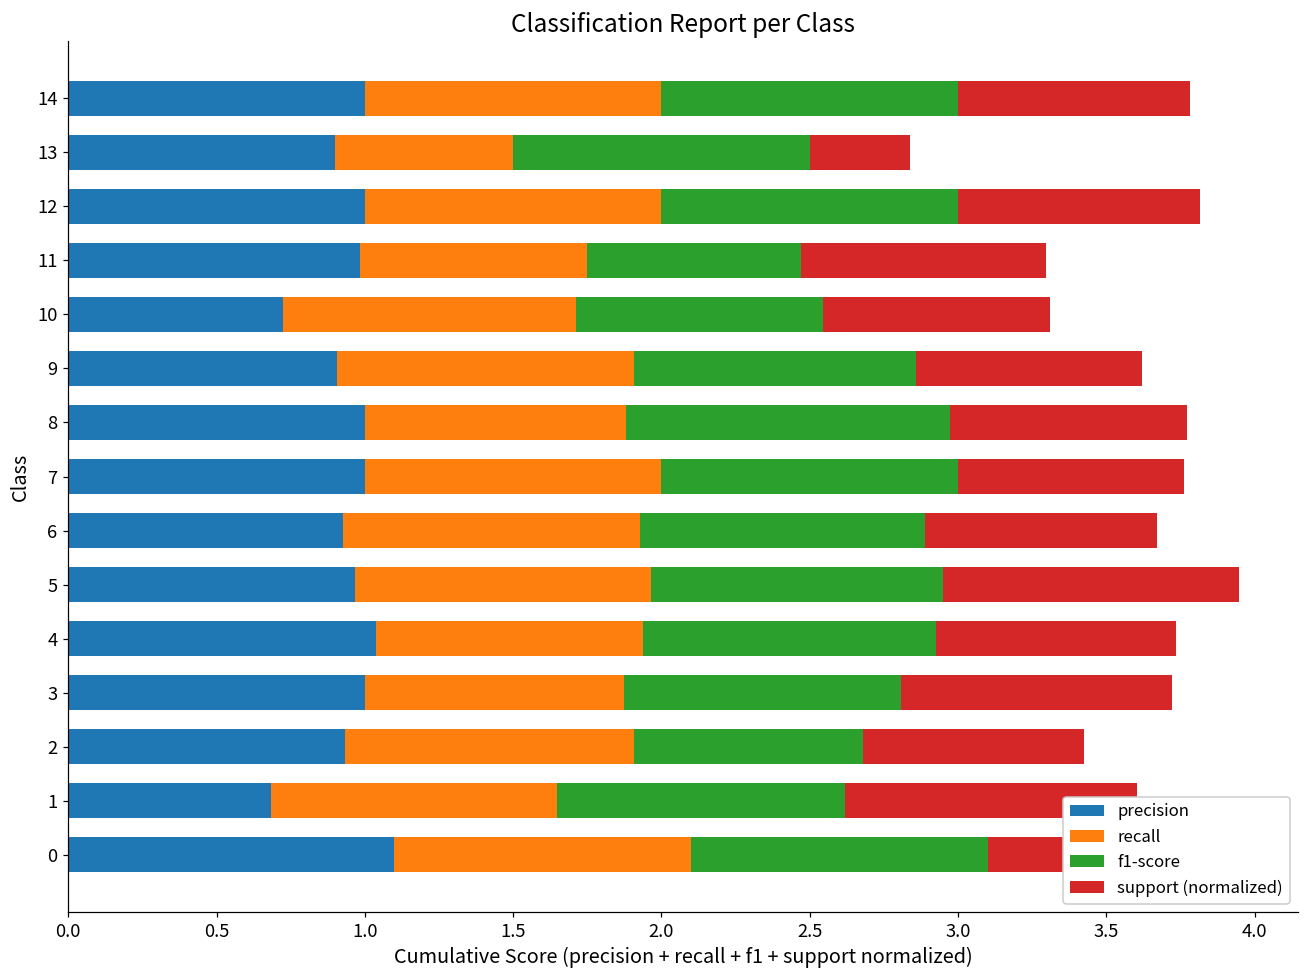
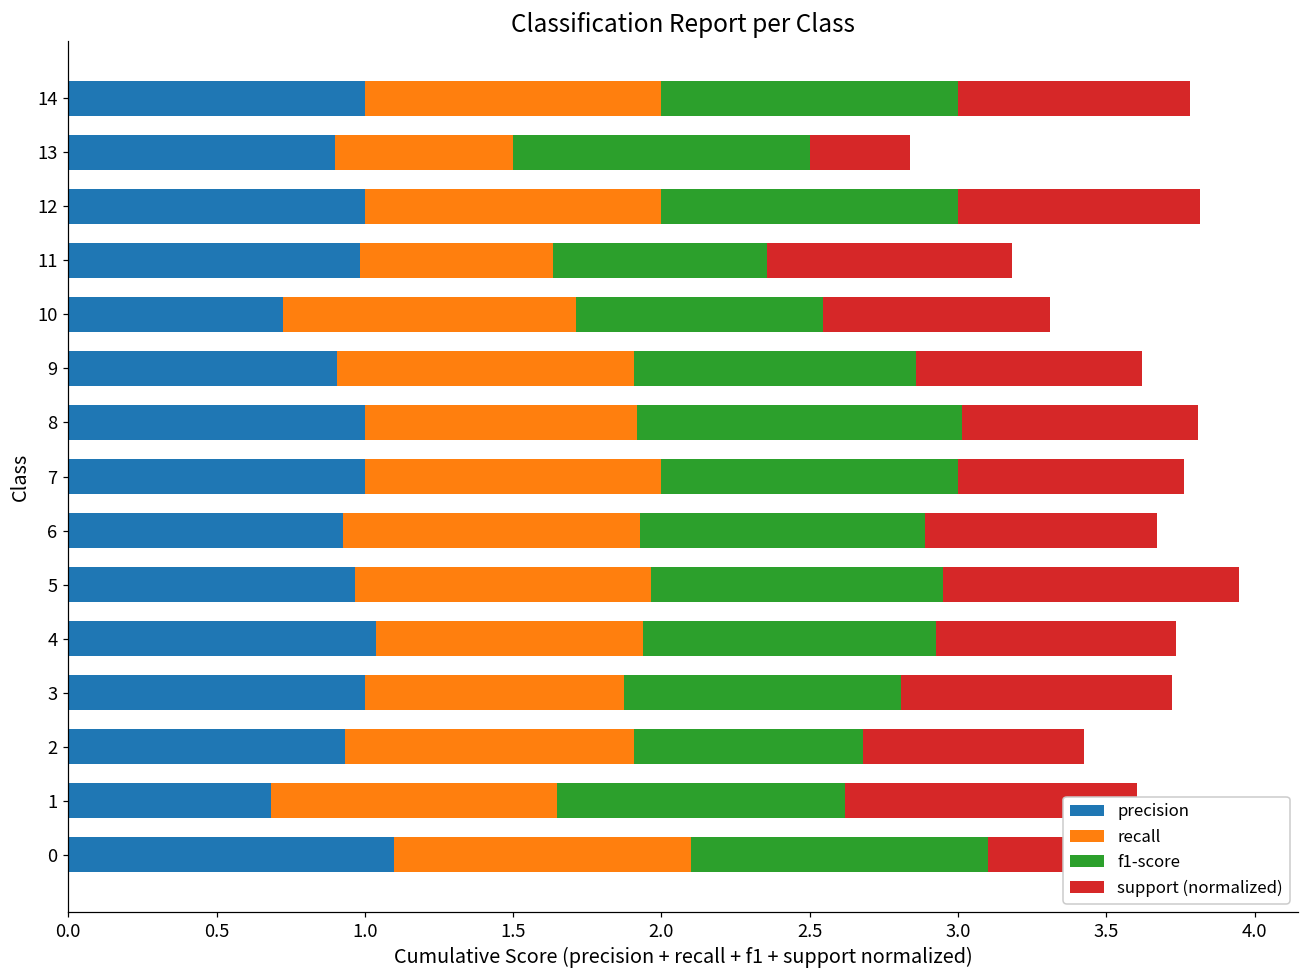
recall, 11: 0.76 -> 0.65
recall, 8: 0.88 -> 0.92
